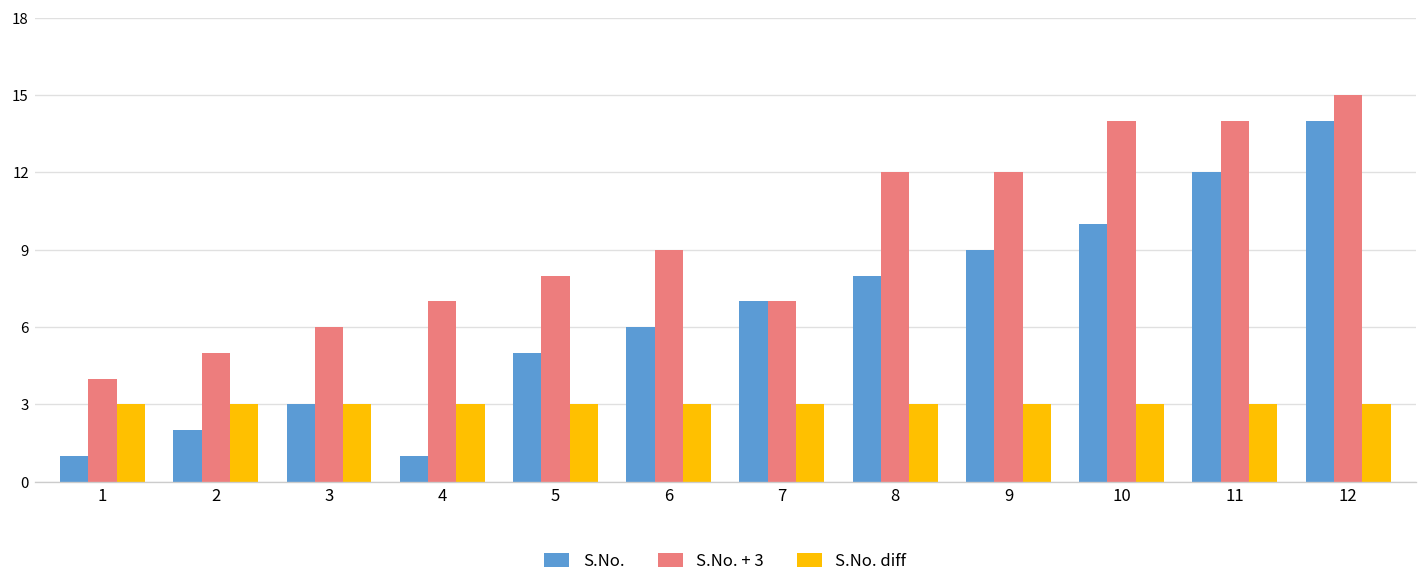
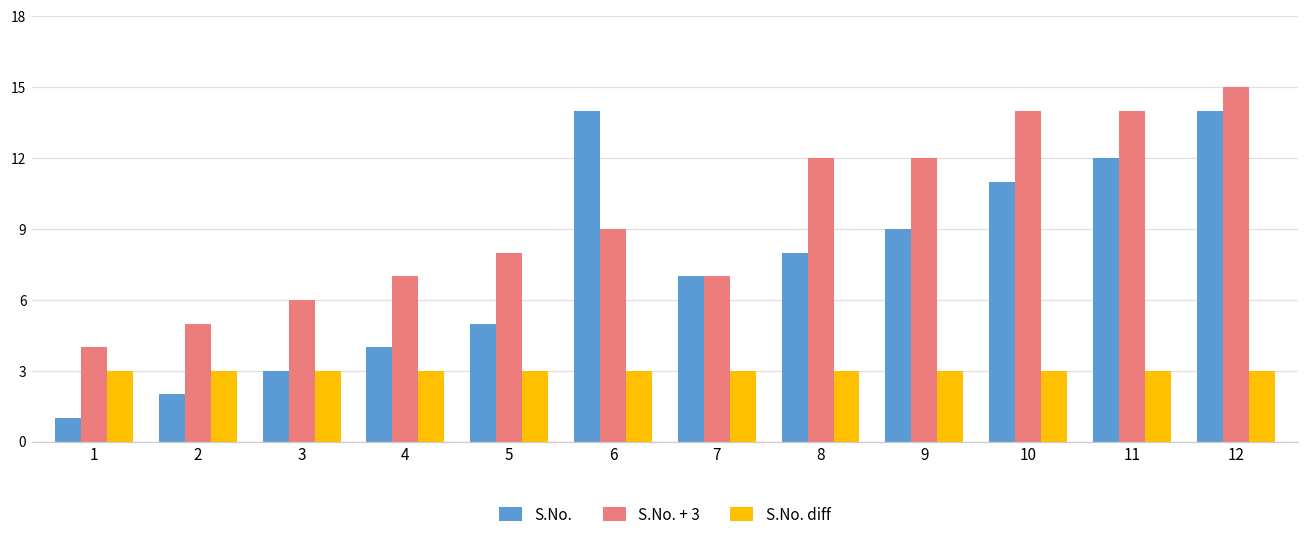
S.No., 4: 1 -> 4
S.No., 6: 6 -> 14
S.No., 10: 10 -> 11
